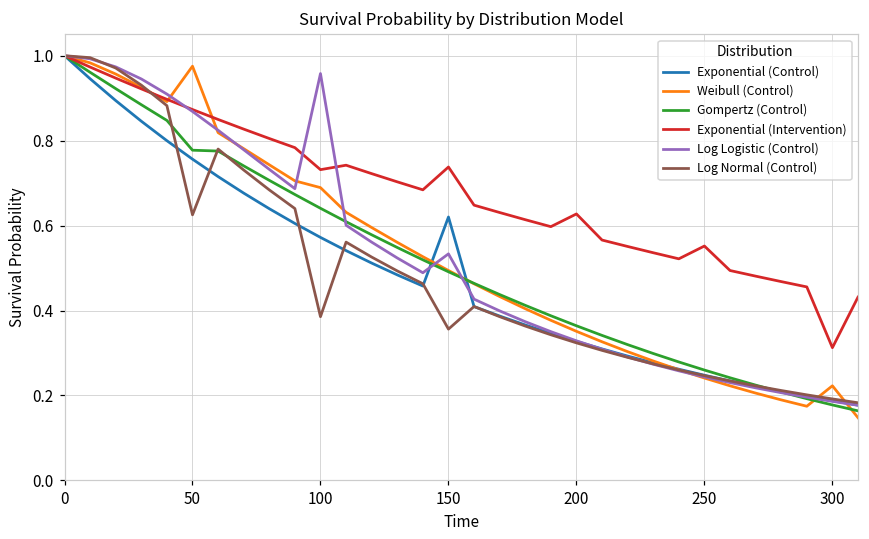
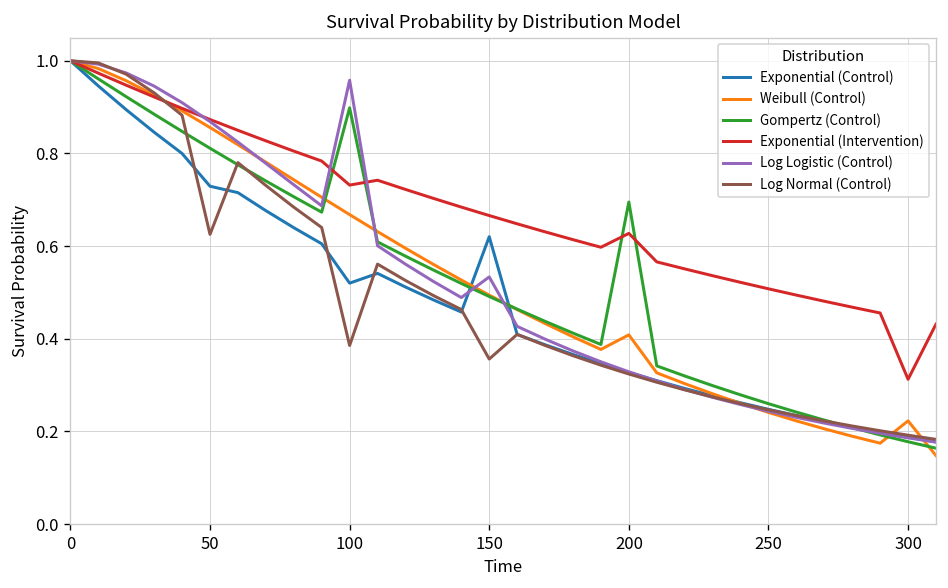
Exponential (Control), 50: 0.76 -> 0.73
Weibull (Control), 50: 0.98 -> 0.86
Gompertz (Control), 50: 0.78 -> 0.81
Exponential (Control), 100: 0.57 -> 0.52
Weibull (Control), 100: 0.69 -> 0.67
Gompertz (Control), 100: 0.64 -> 0.90
Exponential (Intervention), 150: 0.74 -> 0.67
Weibull (Control), 200: 0.35 -> 0.41
Gompertz (Control), 200: 0.36 -> 0.70
Exponential (Intervention), 250: 0.55 -> 0.51
